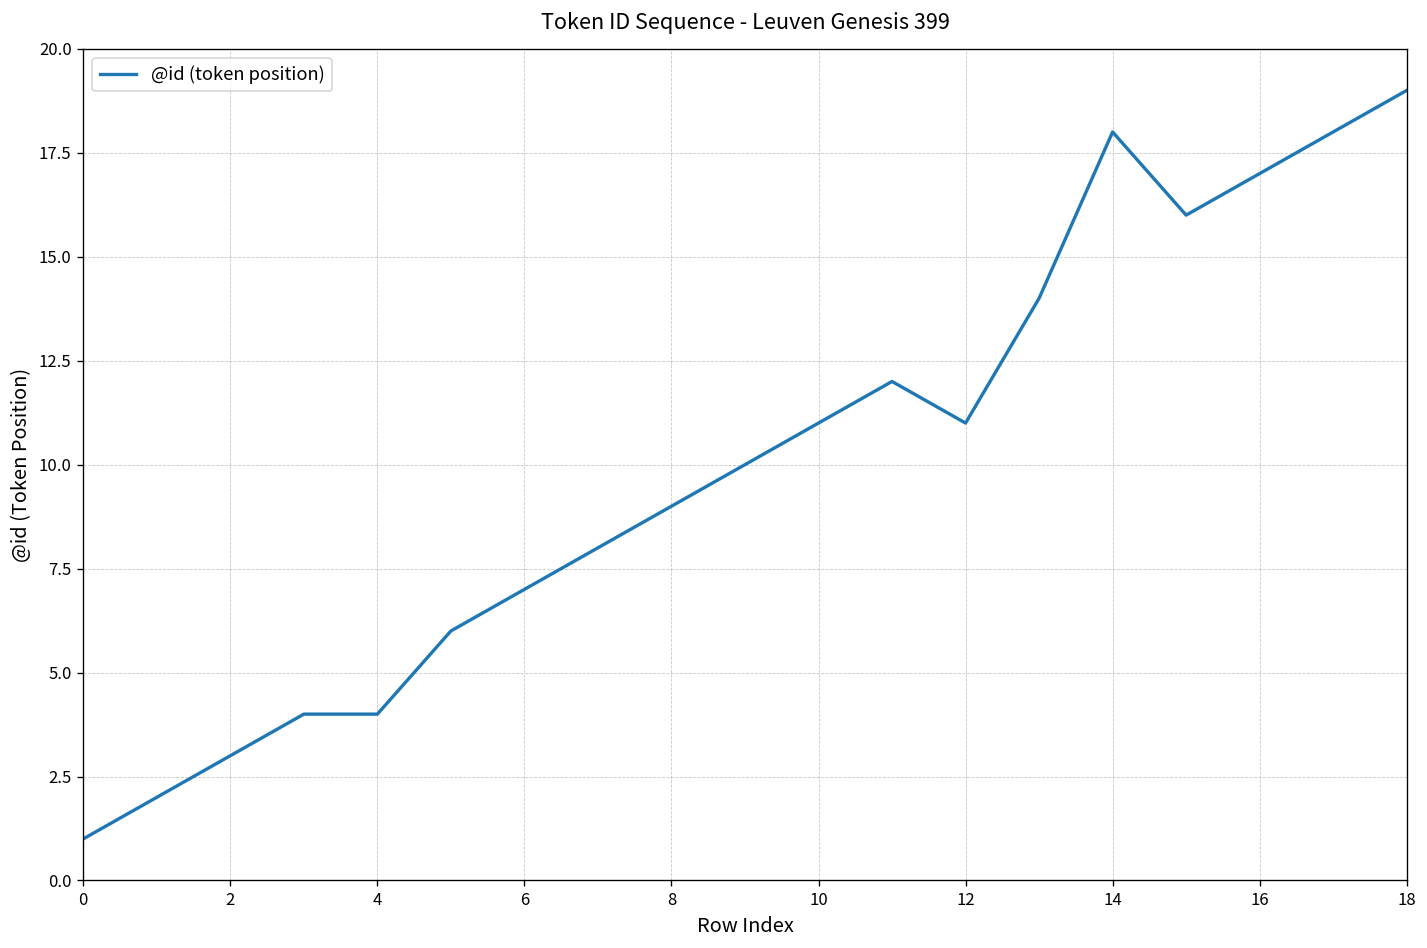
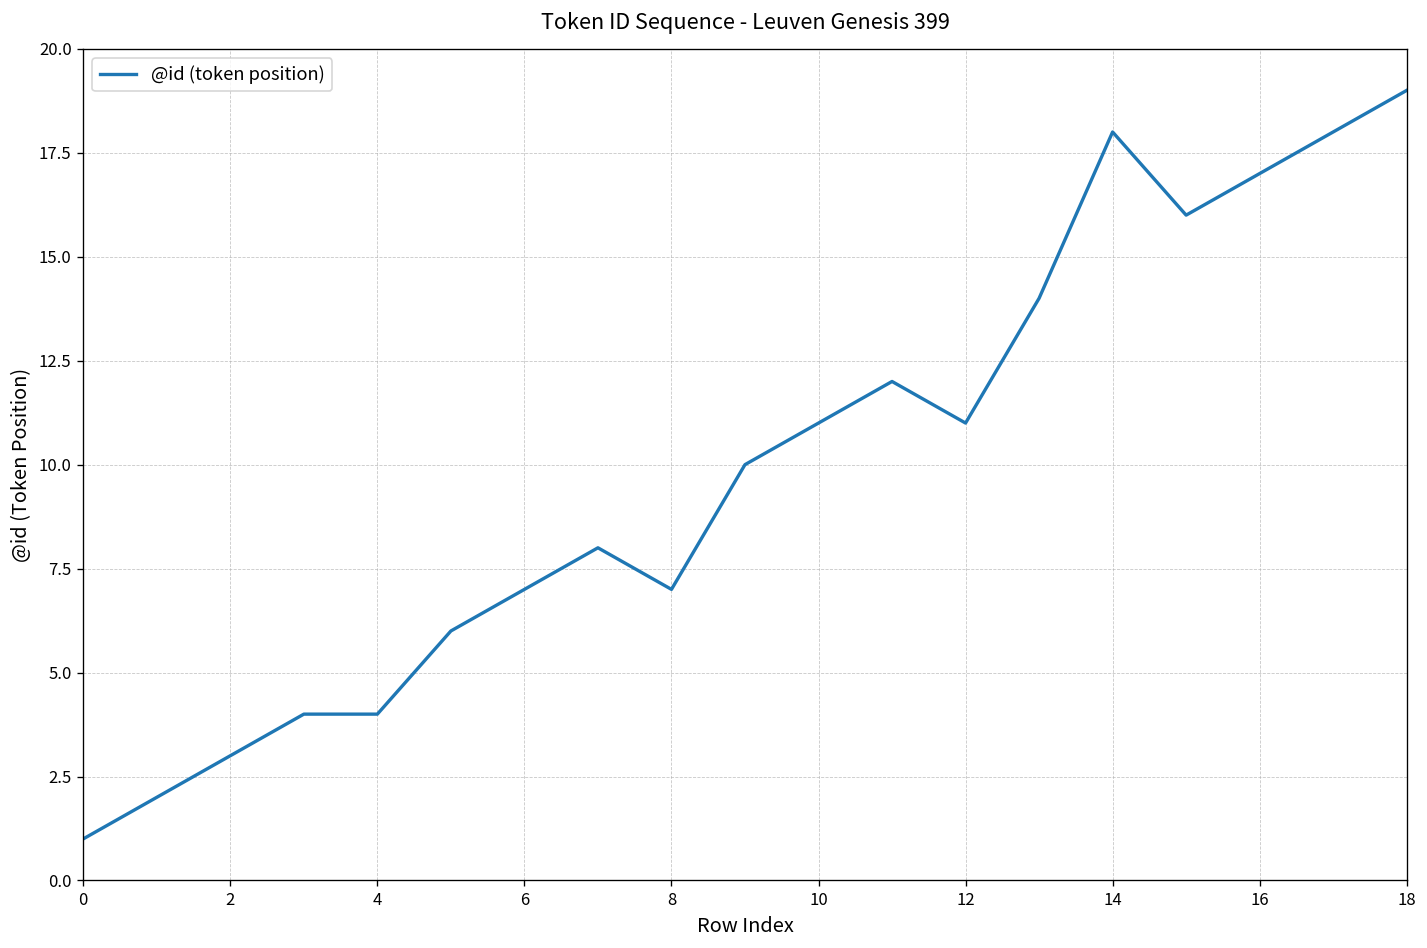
8: 9 -> 7
